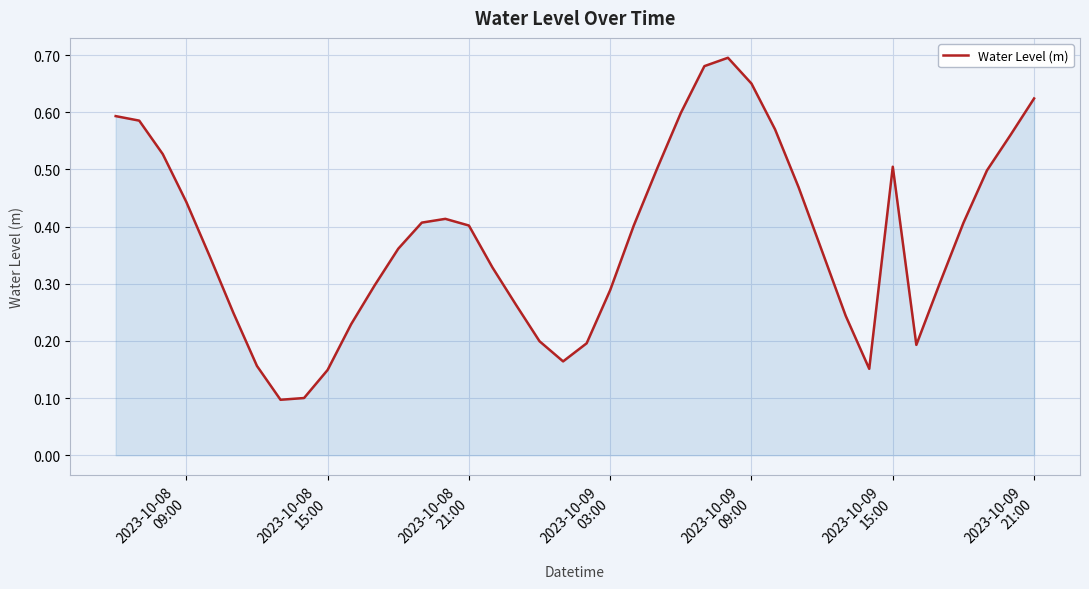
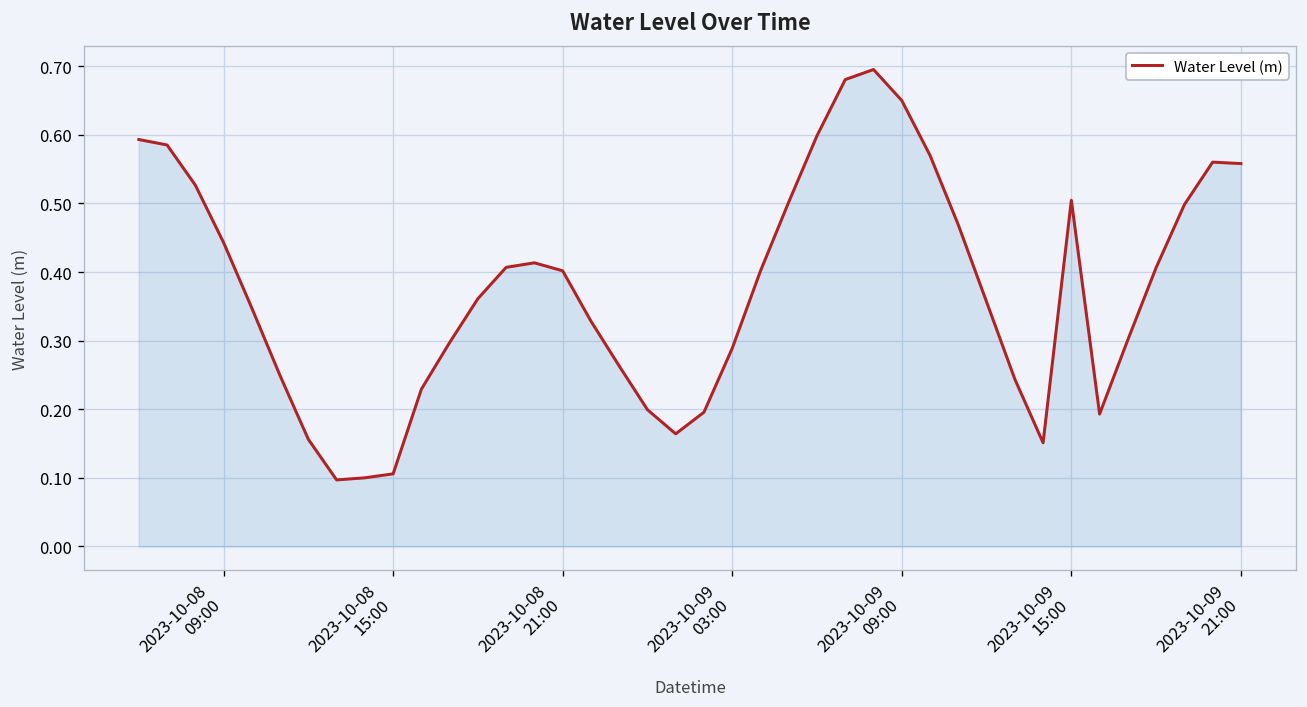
2023-10-08 15:00: 0.15 -> 0.11
2023-10-09 21:00: 0.62 -> 0.56
